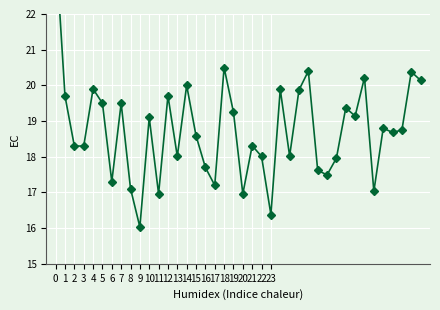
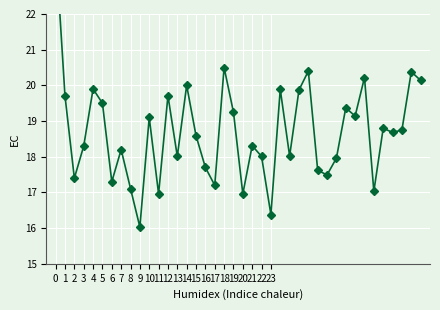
2: 18.3 -> 17.4
7: 19.5 -> 18.2
